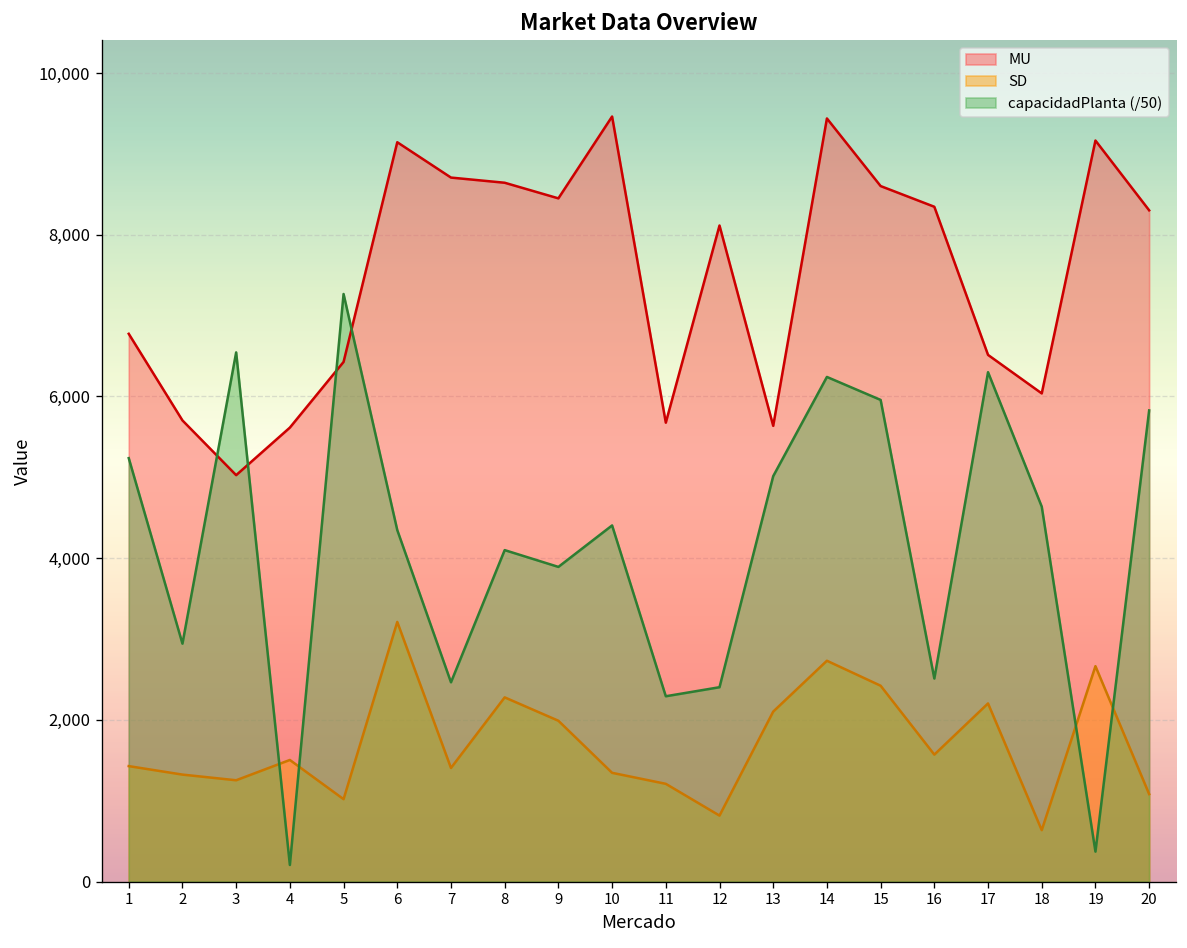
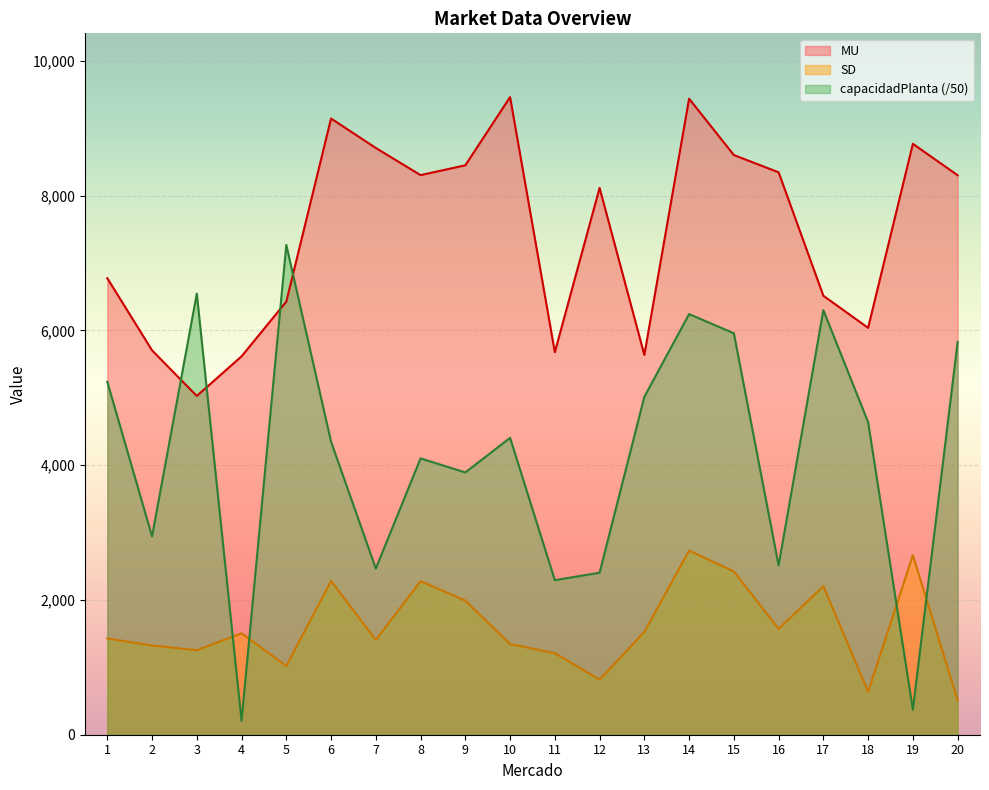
SD, 6: 3,200 -> 2,300
MU, 8: 8,600 -> 8,300
SD, 13: 2,100 -> 1,500
MU, 19: 9,200 -> 8,800
SD, 20: 1,100 -> 500
